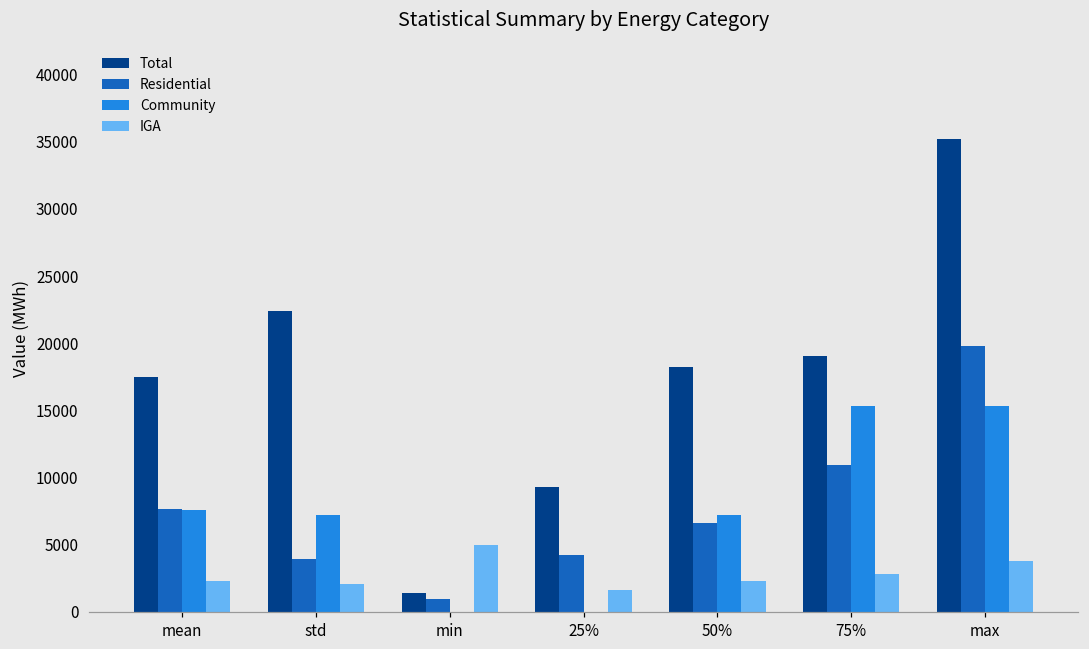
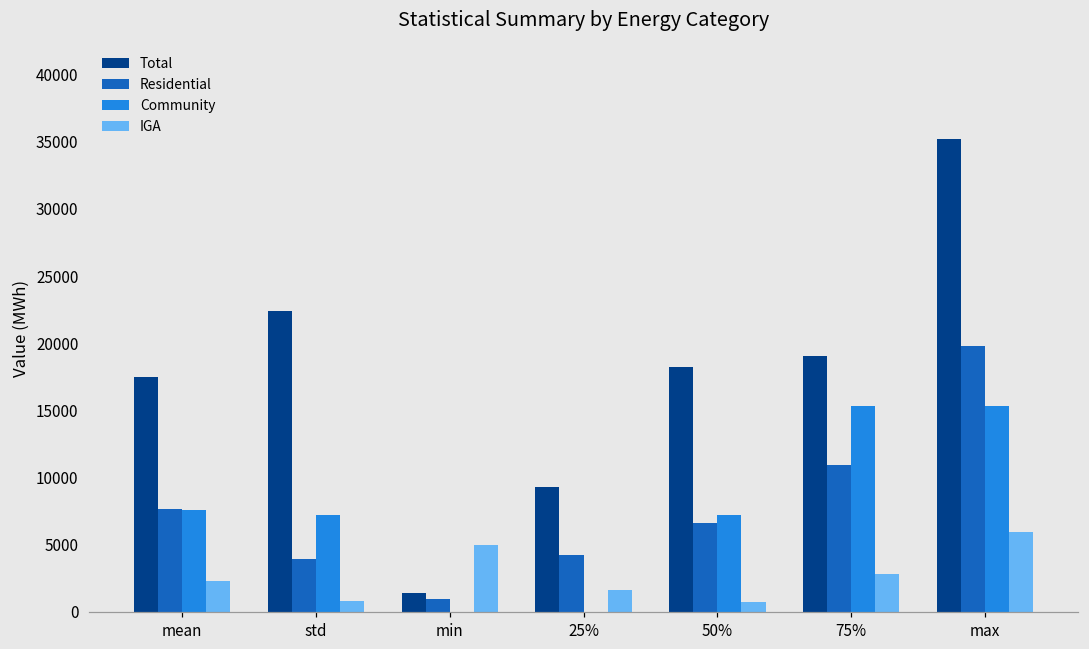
IGA, std: 2100 -> 800
IGA, 50%: 2300 -> 800
IGA, max: 3800 -> 5900
